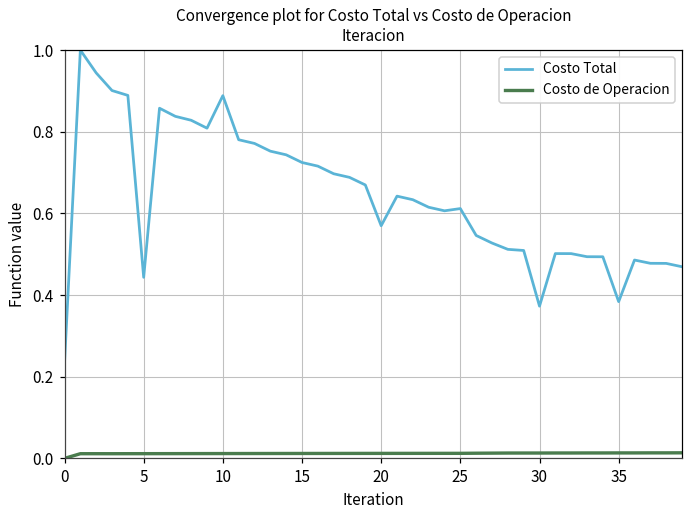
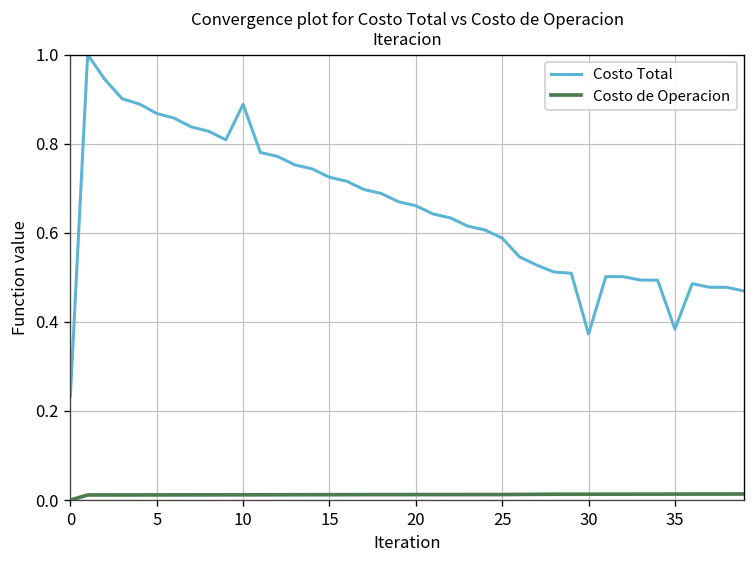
Costo Total, 5: 0.44 -> 0.87
Costo Total, 20: 0.57 -> 0.66
Costo Total, 25: 0.61 -> 0.59
